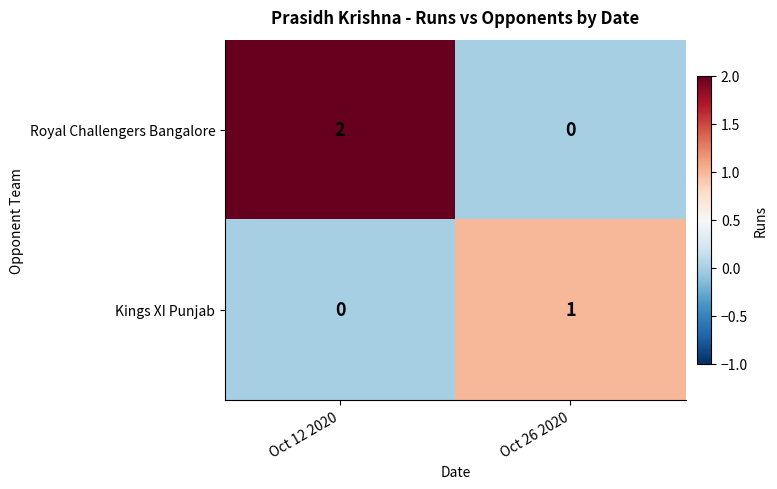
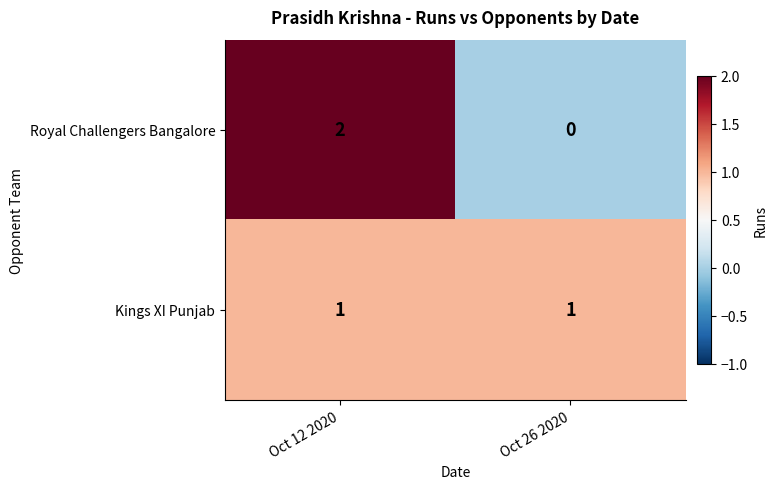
Kings XI Punjab, Oct 12 2020: 0 -> 1
